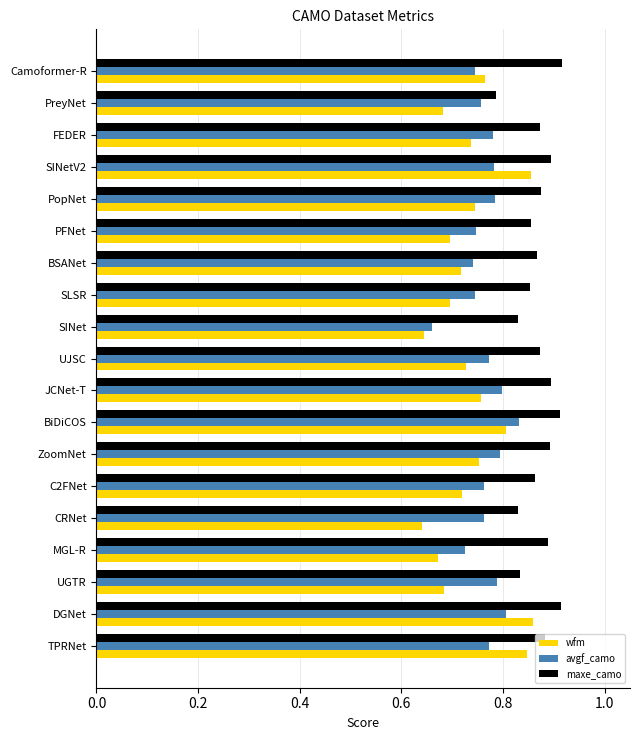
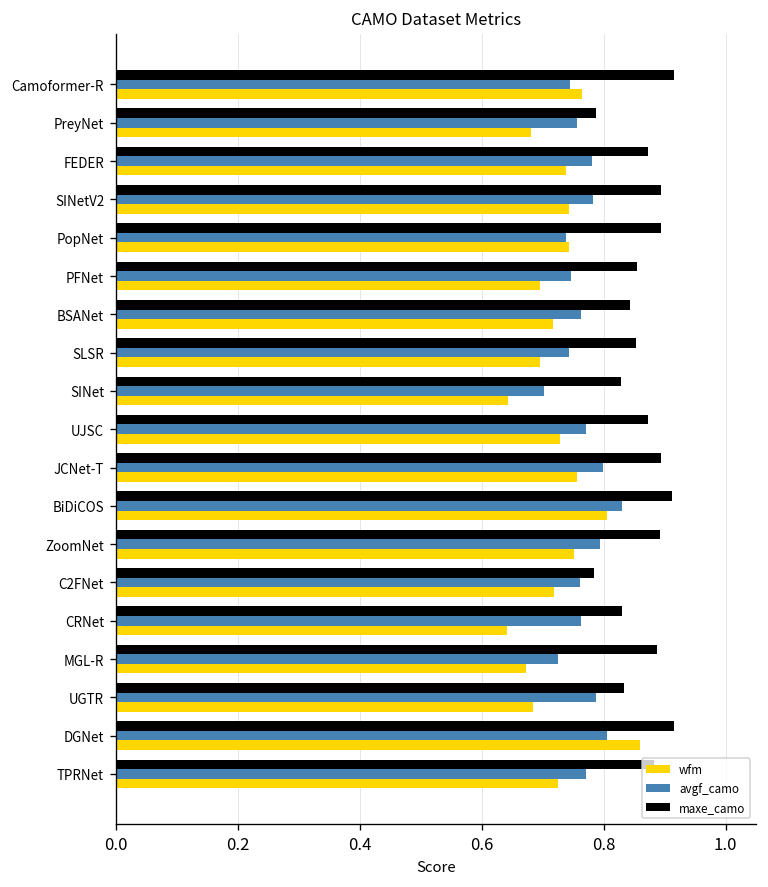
wfm, SINetV2: 0.86 -> 0.74
maxe_camo, PopNet: 0.87 -> 0.90
avgf_camo, PopNet: 0.78 -> 0.74
maxe_camo, BSANet: 0.87 -> 0.84
avgf_camo, BSANet: 0.74 -> 0.76
avgf_camo, SINet: 0.66 -> 0.70
maxe_camo, C2FNet: 0.86 -> 0.79
wfm, TPRNet: 0.85 -> 0.73
